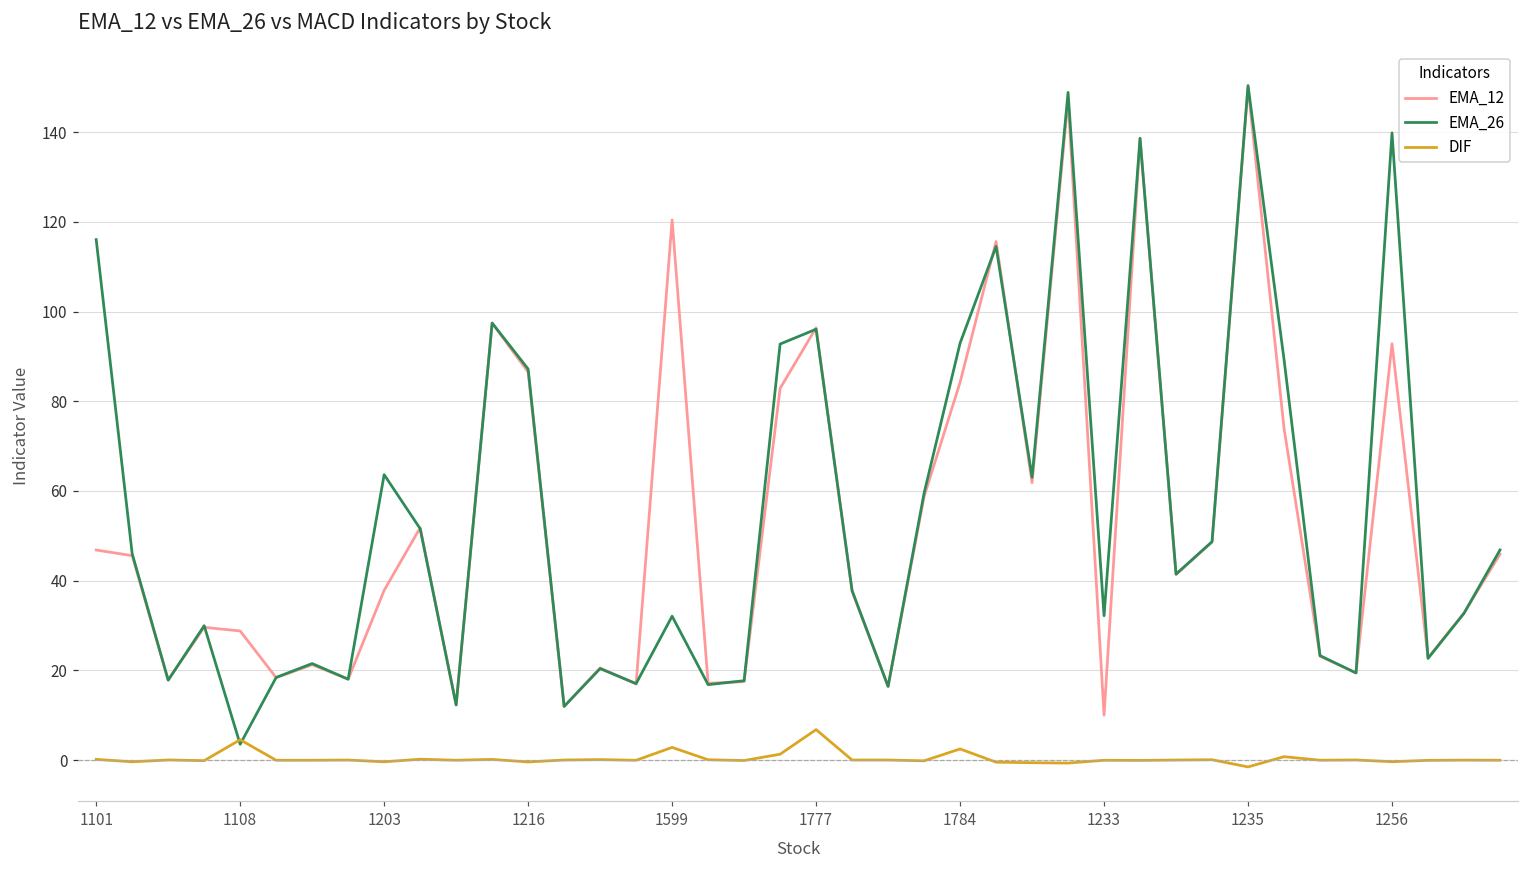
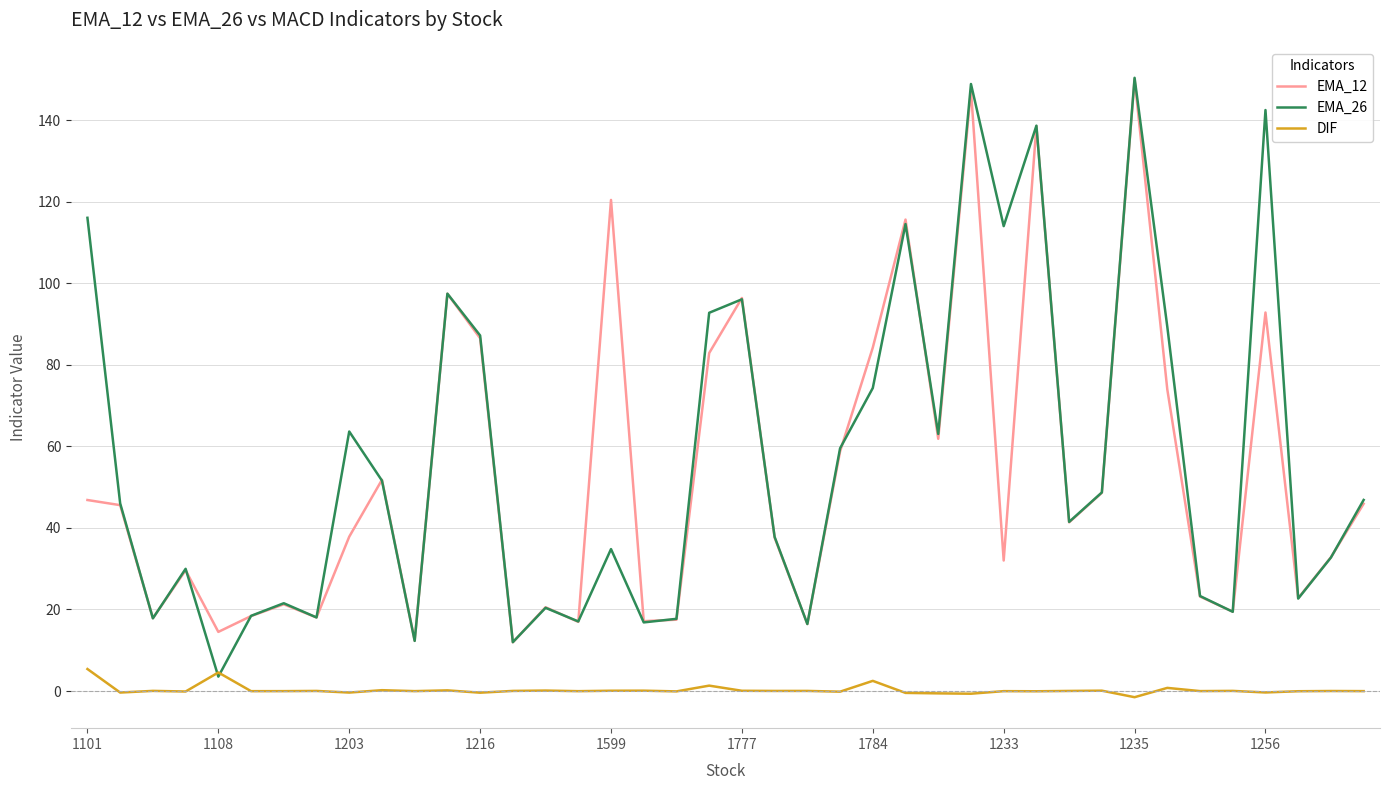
DIF, 1101: 0 -> 5
EMA_12, 1108: 29 -> 14
EMA_26, 1599: 32 -> 35
DIF, 1599: 3 -> 0
DIF, 1777: 7 -> 0
EMA_26, 1784: 93 -> 74
EMA_12, 1233: 10 -> 32
EMA_26, 1233: 32 -> 114
EMA_26, 1256: 140 -> 142
